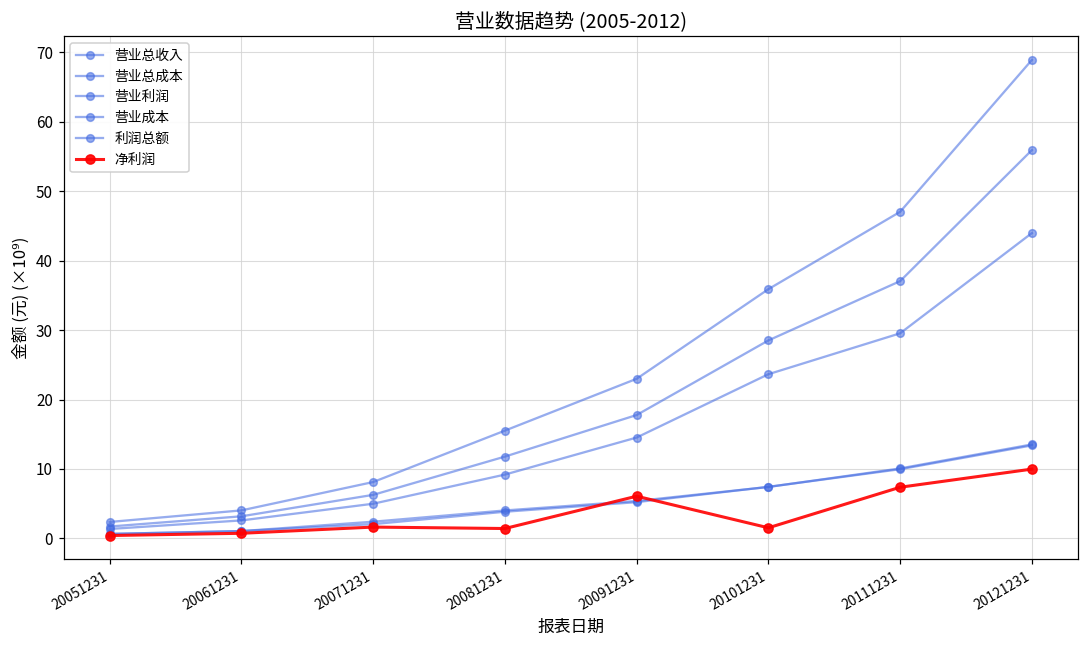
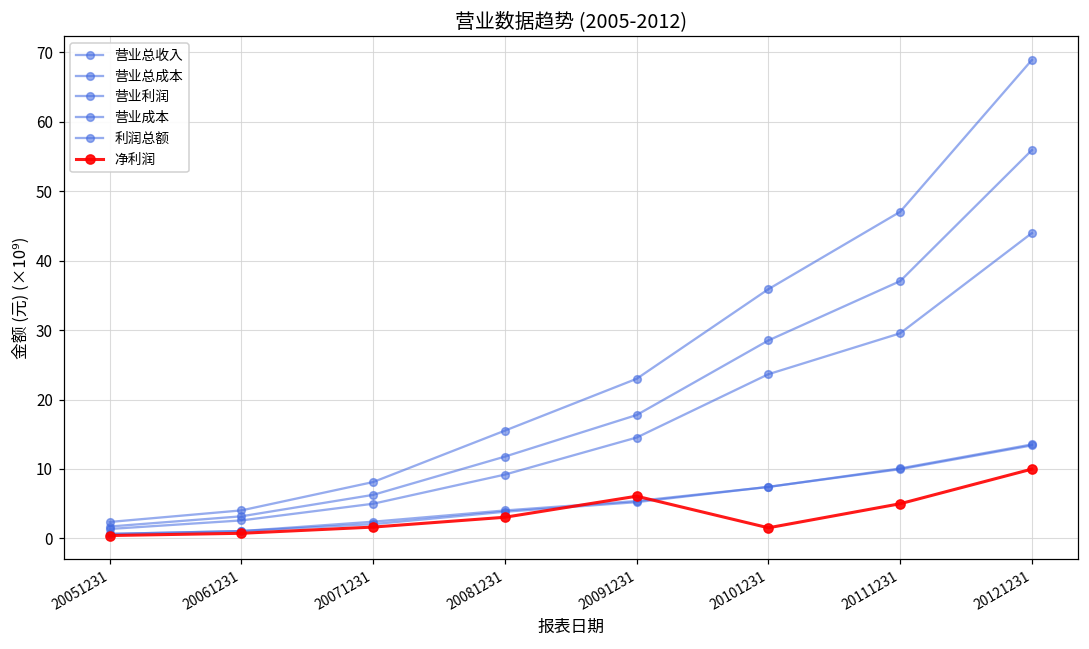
净利润, 20081231: 1 -> 3
净利润, 20111231: 7 -> 5
